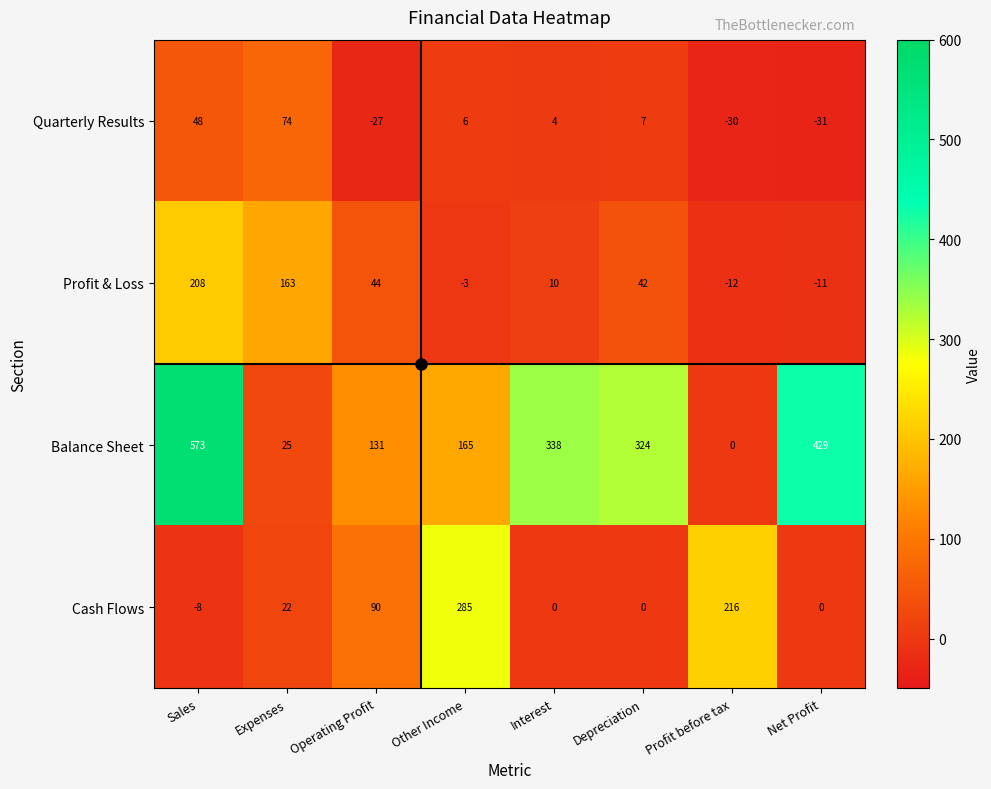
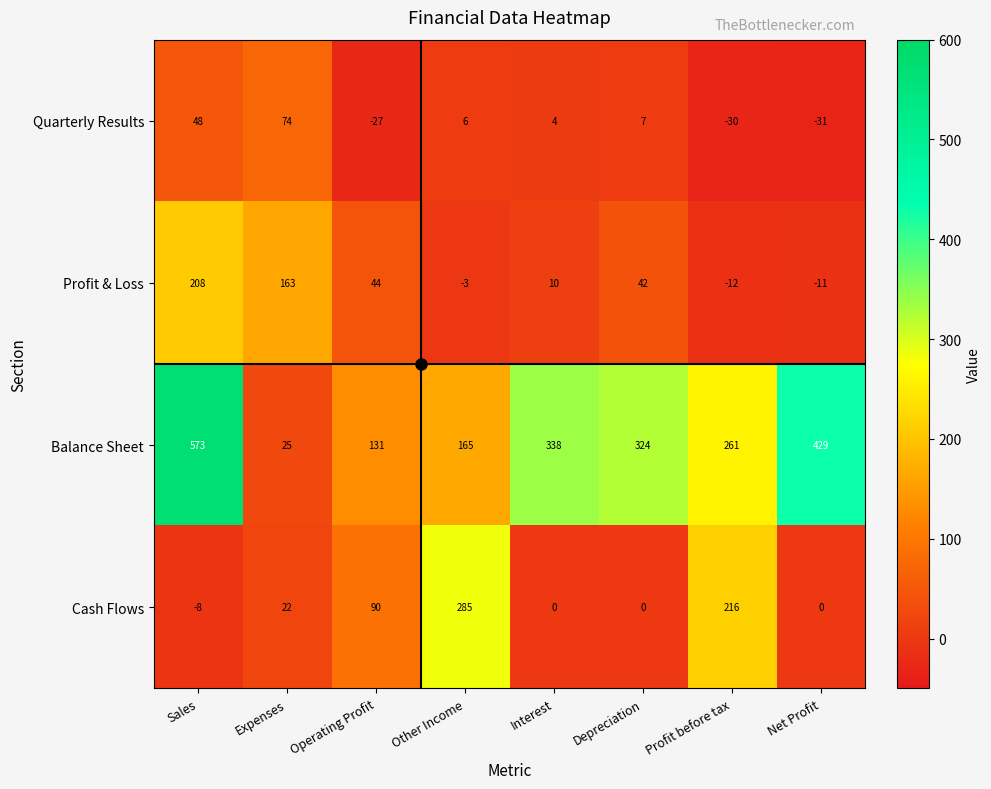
Balance Sheet, Profit before tax: 0 -> 261
